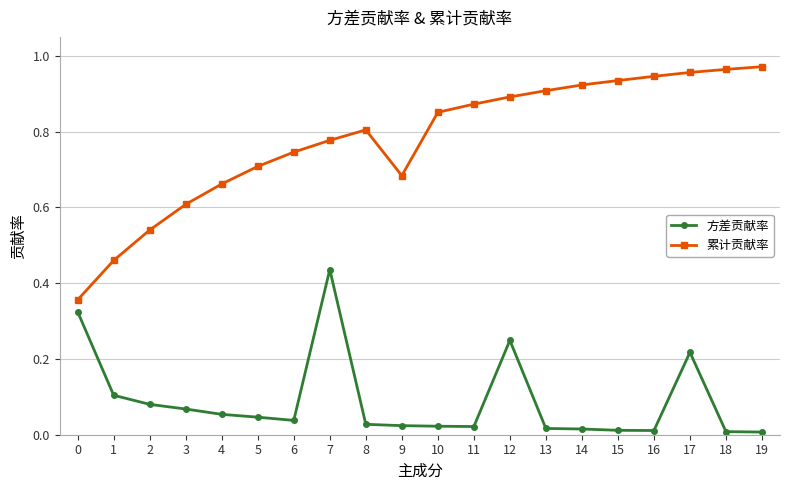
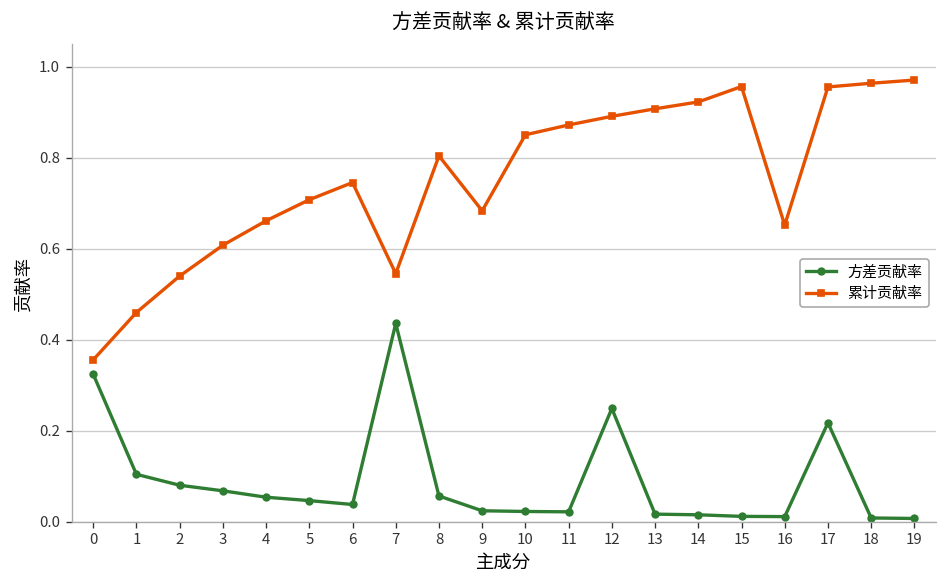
累计贡献率, 7: 0.78 -> 0.55
方差贡献率, 8: 0.03 -> 0.06
累计贡献率, 15: 0.93 -> 0.96
累计贡献率, 16: 0.95 -> 0.65
